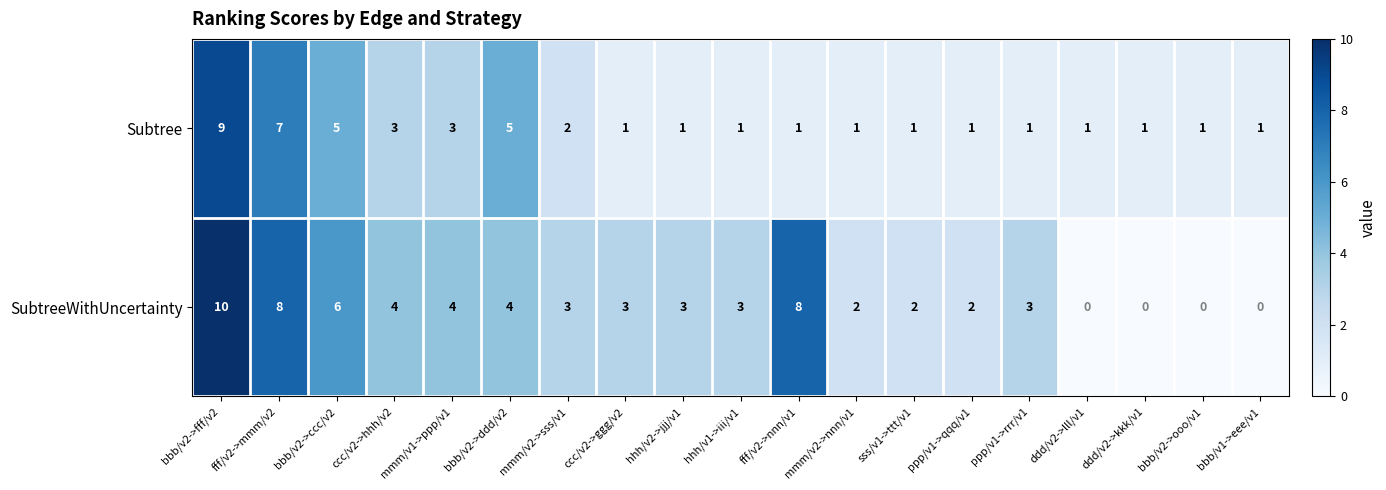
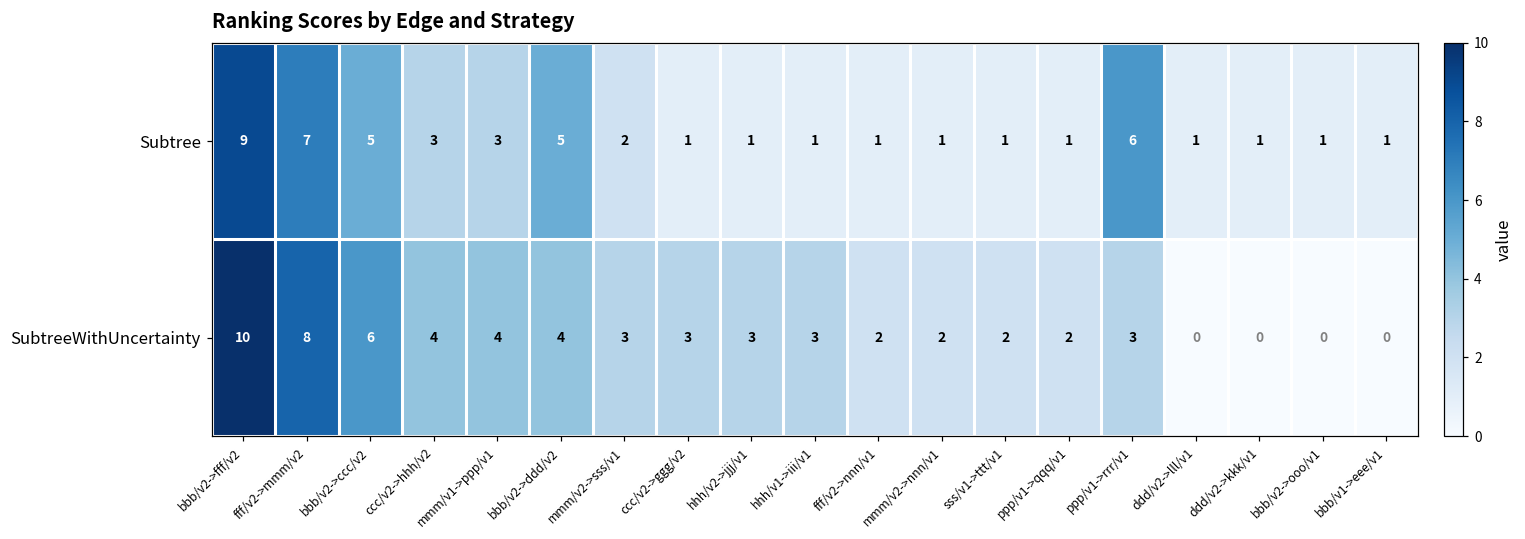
Subtree, ppp/v1->rrr/v1: 1 -> 6
SubtreeWithUncertainty, fff/v2->nnn/v1: 8 -> 2
